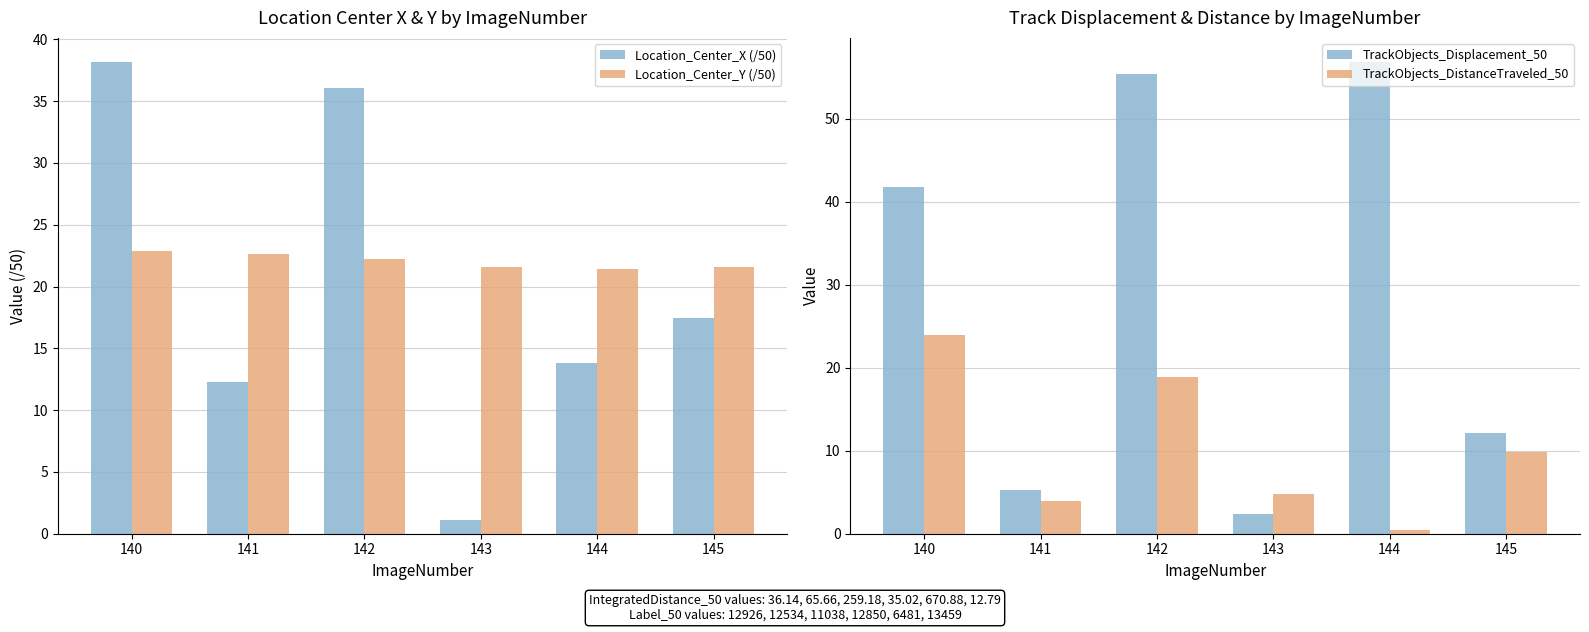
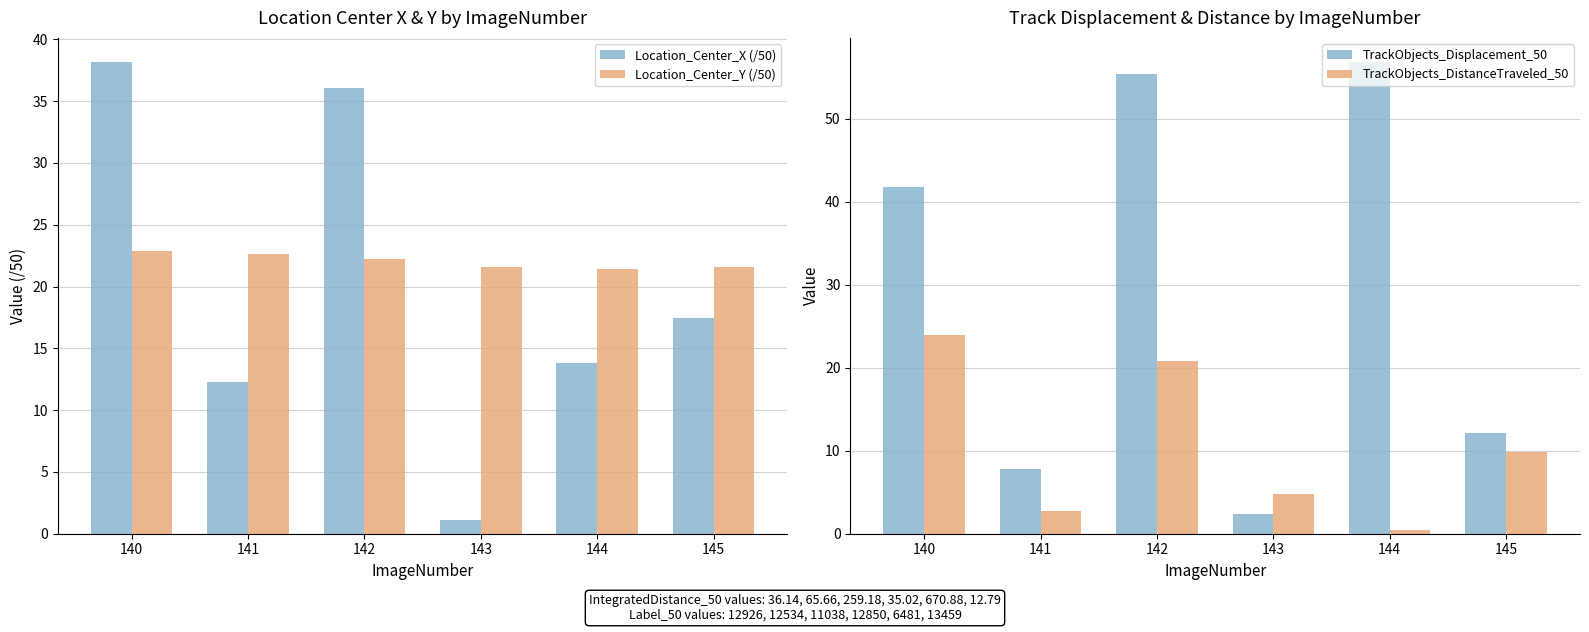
Track Displacement & Distance by ImageNumber, TrackObjects_Displacement_50, 141: 5 -> 8
Track Displacement & Distance by ImageNumber, TrackObjects_DistanceTraveled_50, 141: 4 -> 3
Track Displacement & Distance by ImageNumber, TrackObjects_DistanceTraveled_50, 142: 19 -> 21
